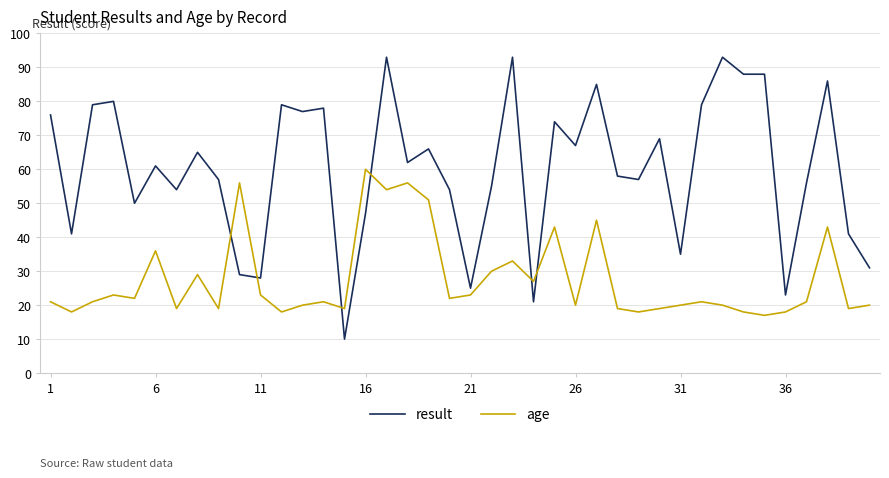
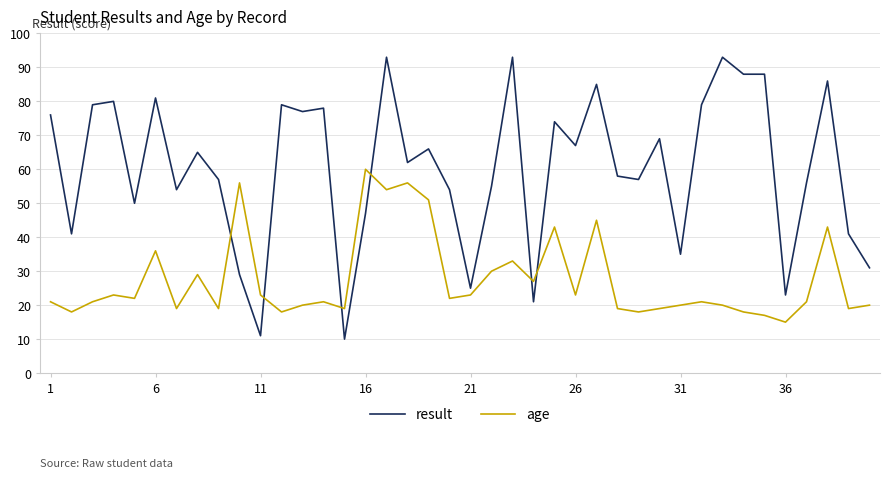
result, 6: 61 -> 81
result, 11: 28 -> 11
age, 26: 20 -> 23
age, 36: 18 -> 15
